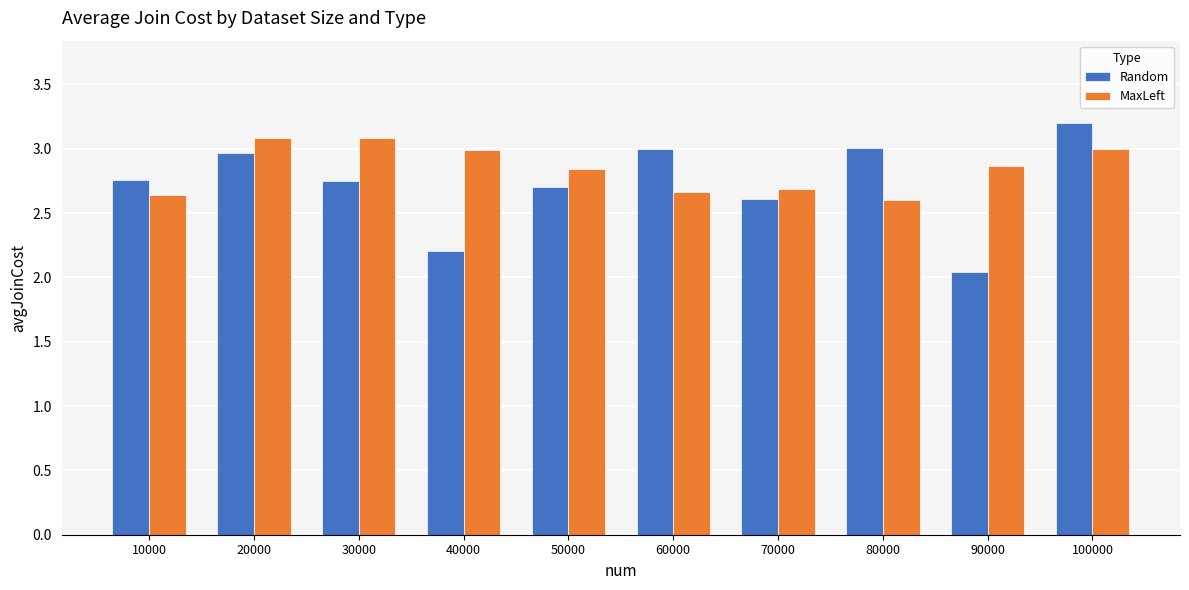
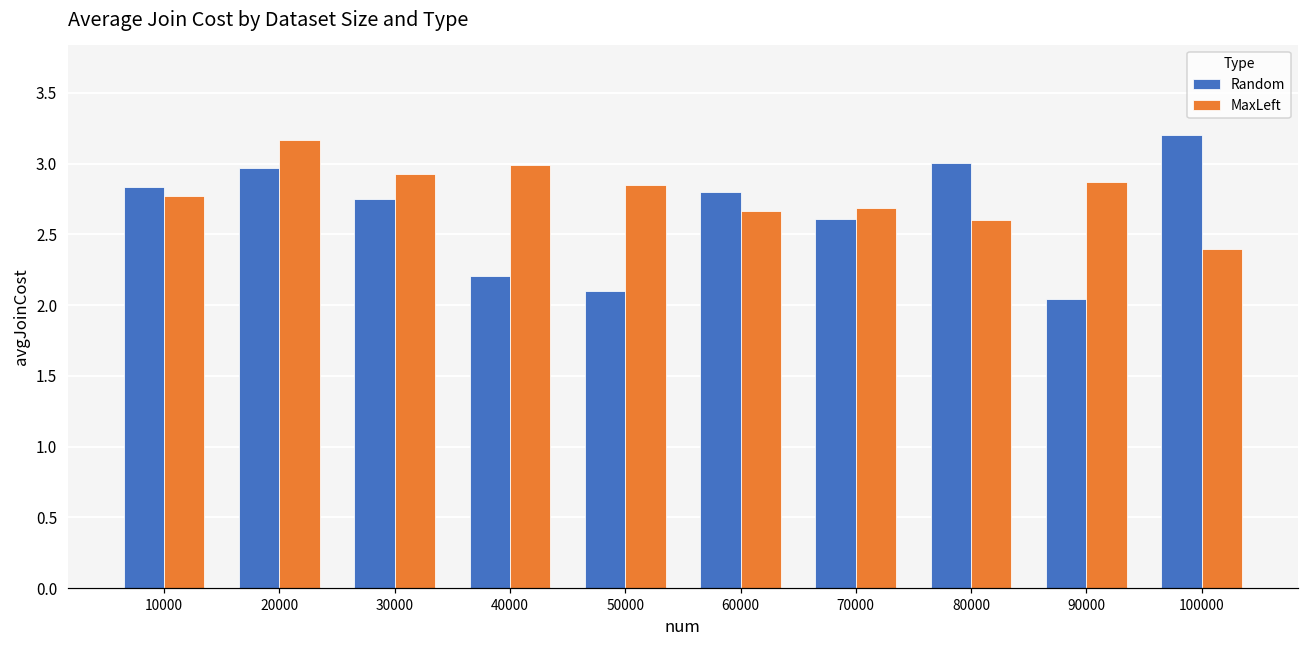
Random, 10000: 2.75 -> 2.83
MaxLeft, 10000: 2.64 -> 2.77
MaxLeft, 20000: 3.08 -> 3.17
MaxLeft, 30000: 3.09 -> 2.93
Random, 50000: 2.7 -> 2.1
Random, 60000: 3.0 -> 2.8
MaxLeft, 100000: 3.0 -> 2.4
